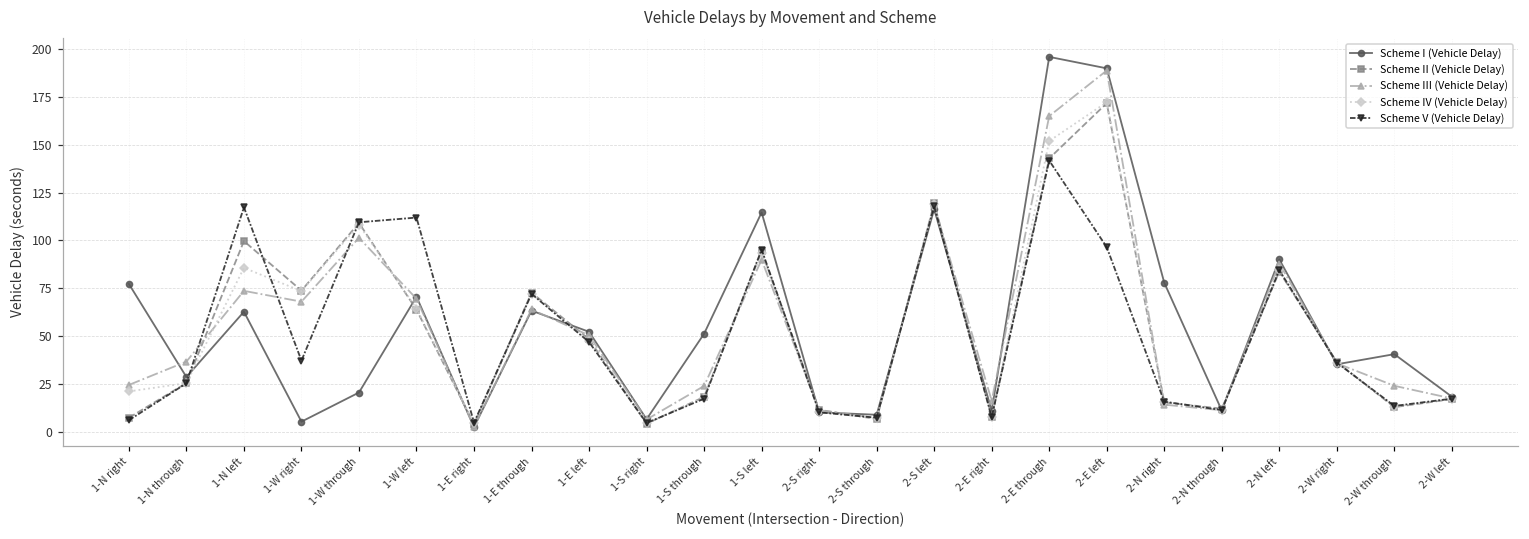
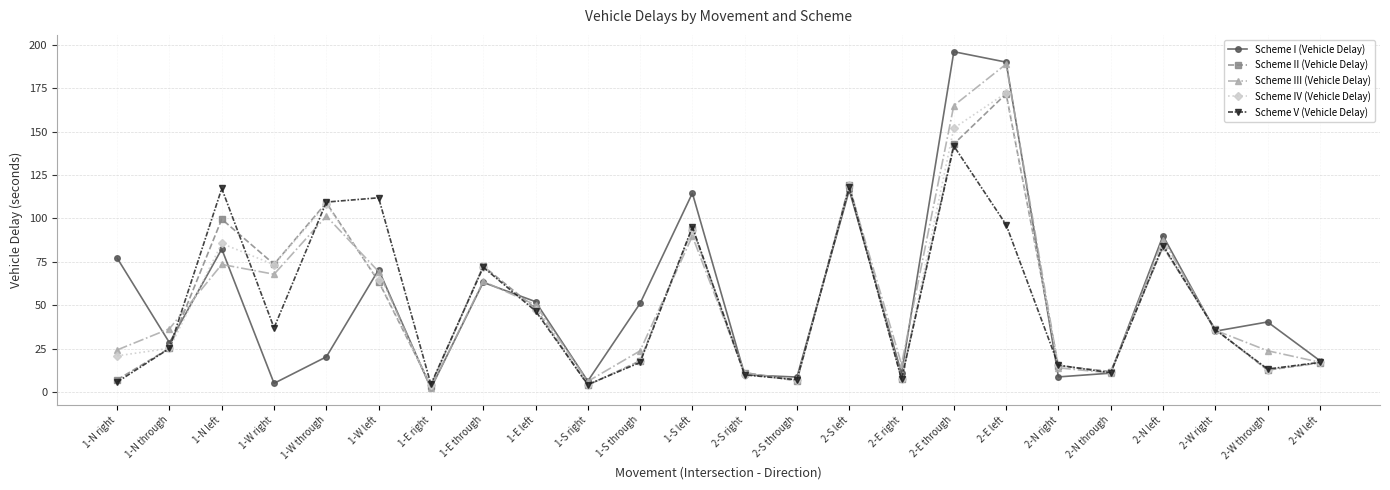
Scheme I (Vehicle Delay), 1-N left: 63 -> 82
Scheme I (Vehicle Delay), 2-N right: 78 -> 9
